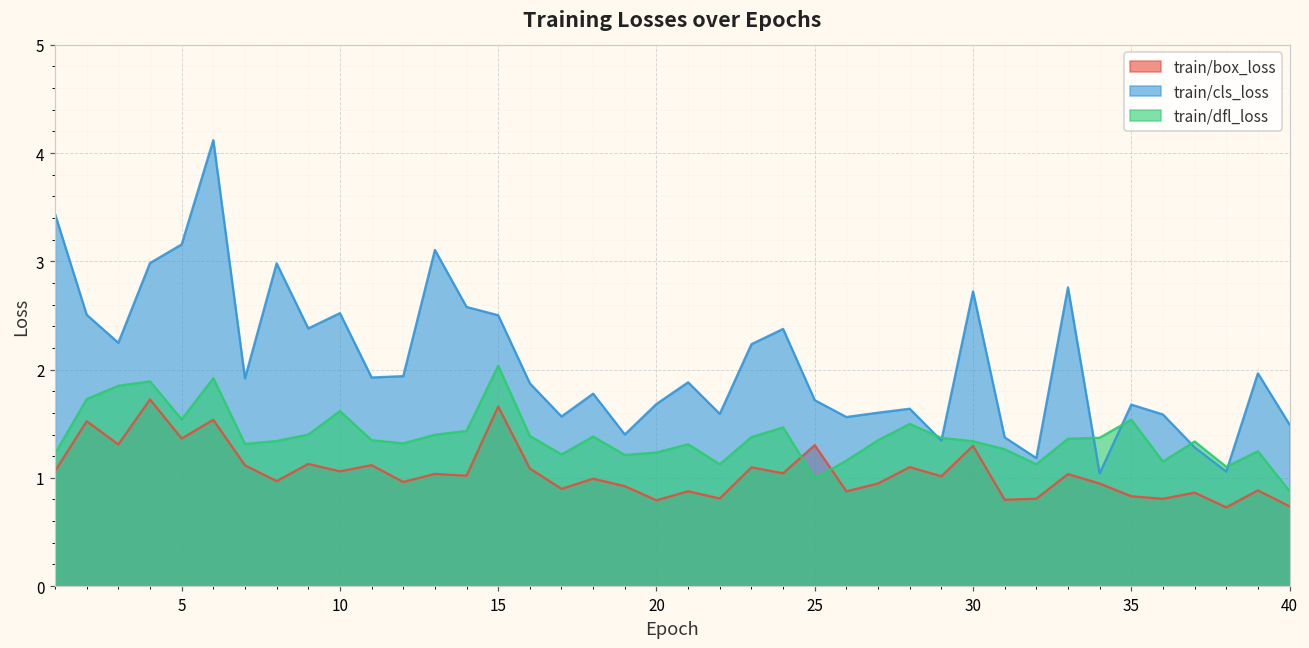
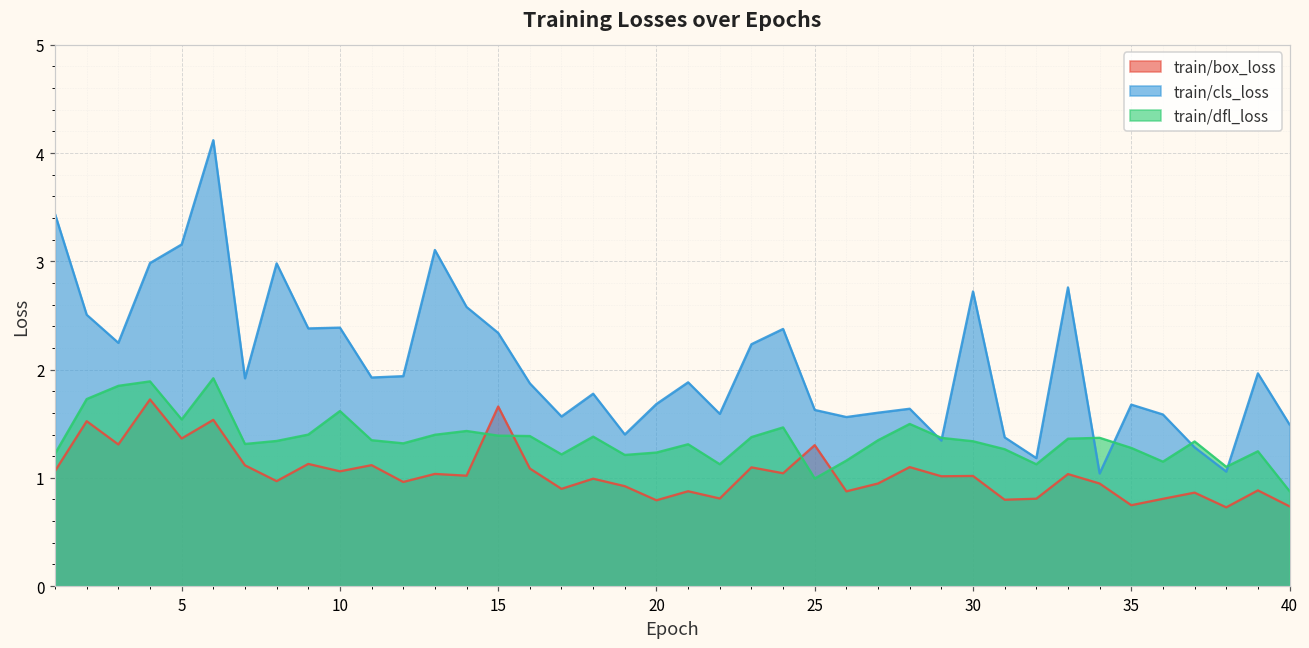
train/cls_loss, 10: 2.5 -> 2.4
train/cls_loss, 15: 2.5 -> 2.3
train/dfl_loss, 15: 2.0 -> 1.4
train/cls_loss, 25: 1.7 -> 1.6
train/box_loss, 30: 1.3 -> 1.0
train/box_loss, 35: 0.8 -> 0.7
train/dfl_loss, 35: 1.5 -> 1.3
